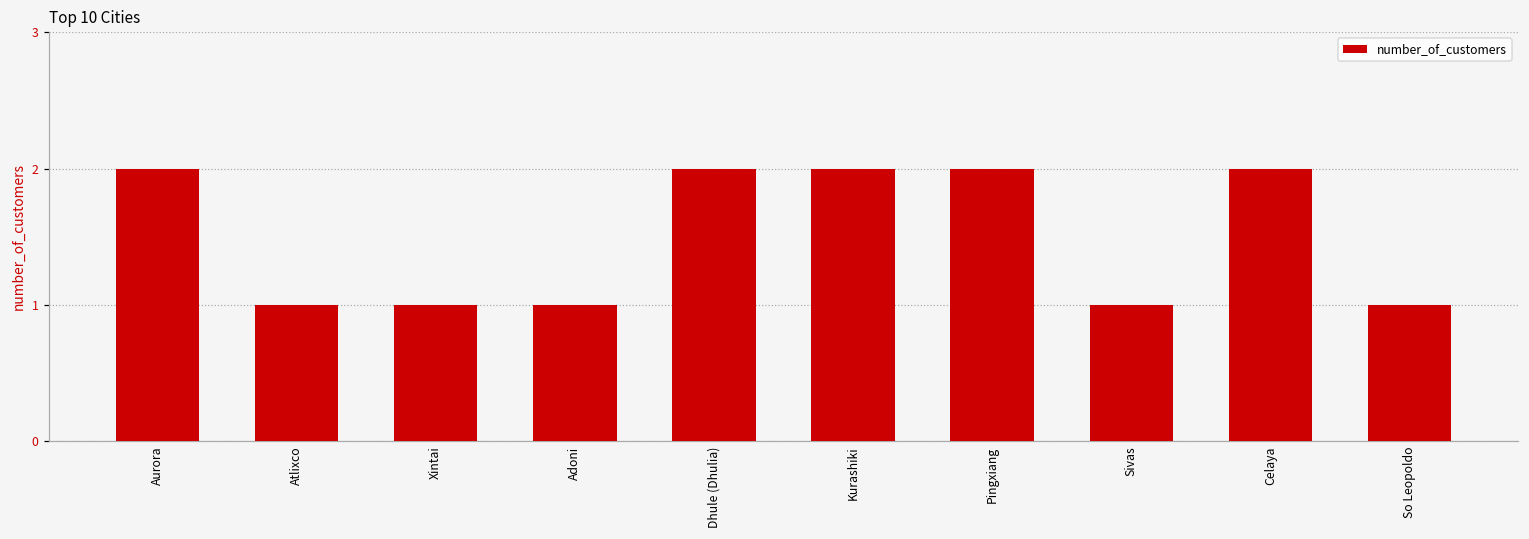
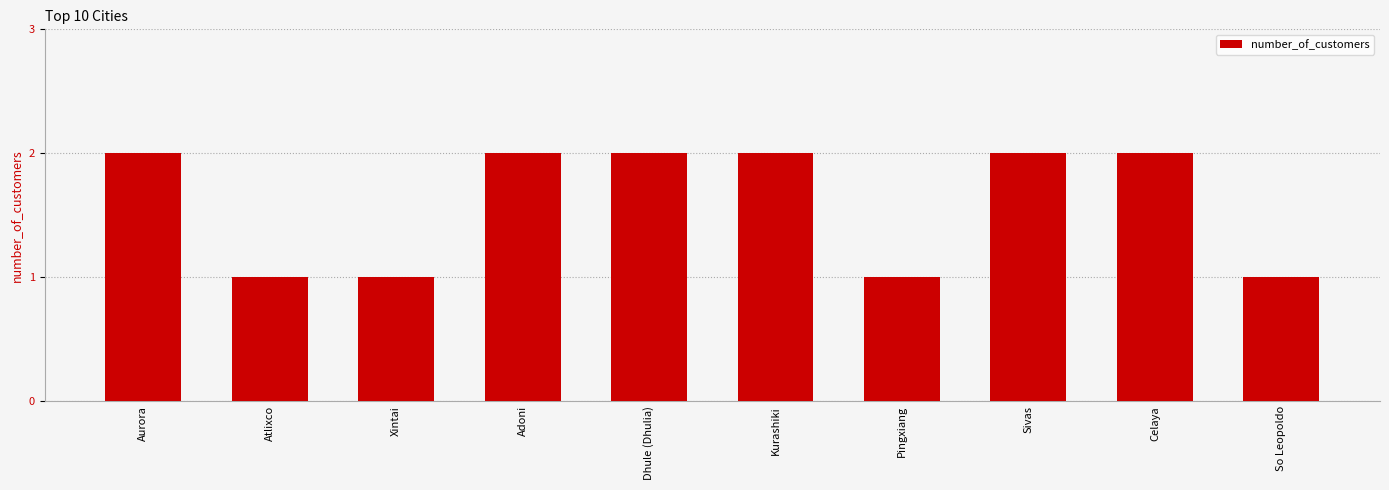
Adoni: 1 -> 2
Pingxiang: 2 -> 1
Sivas: 1 -> 2
